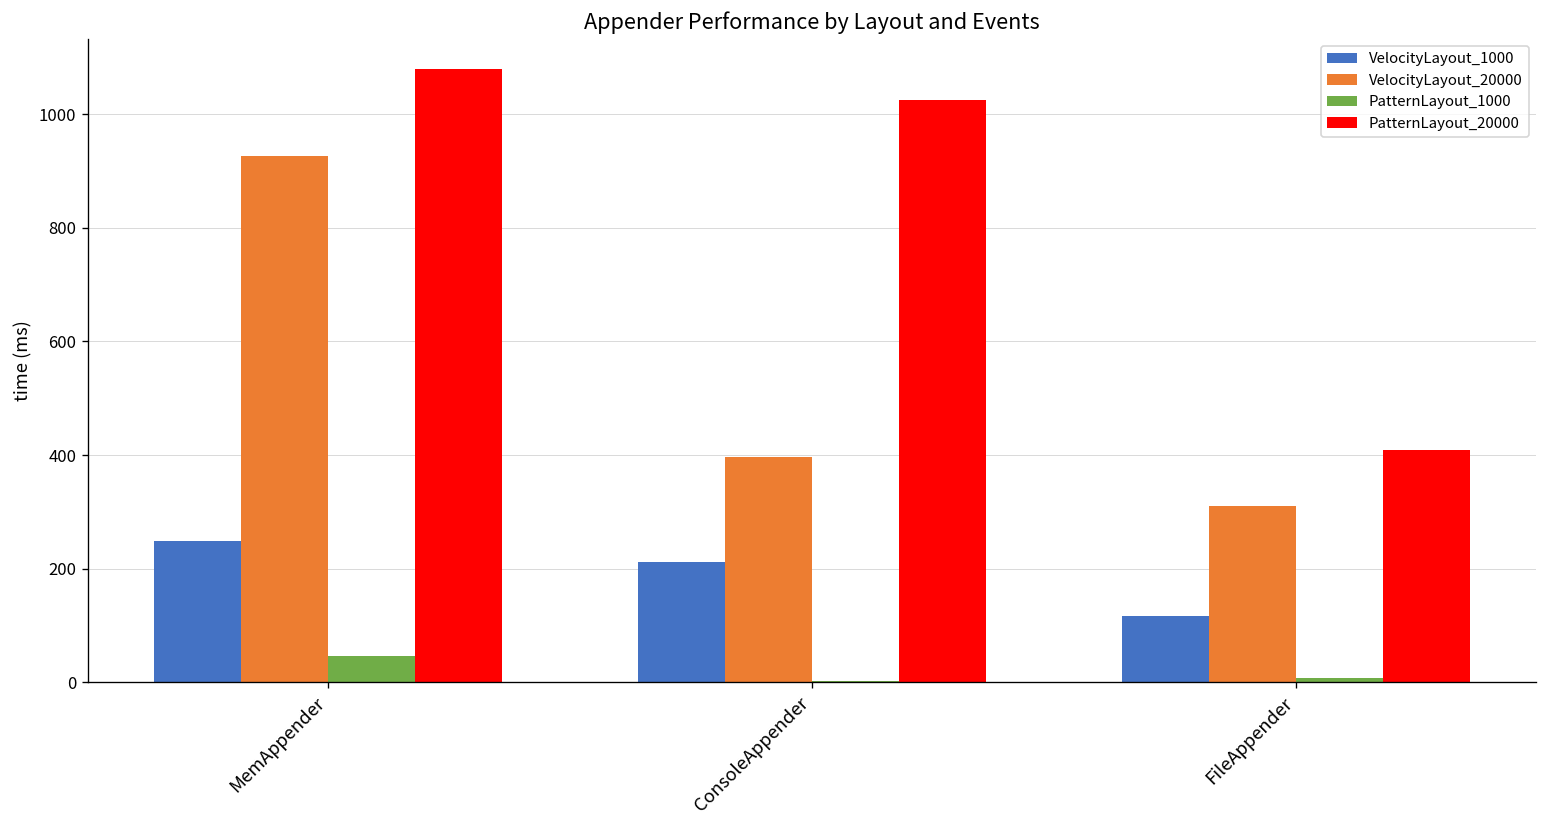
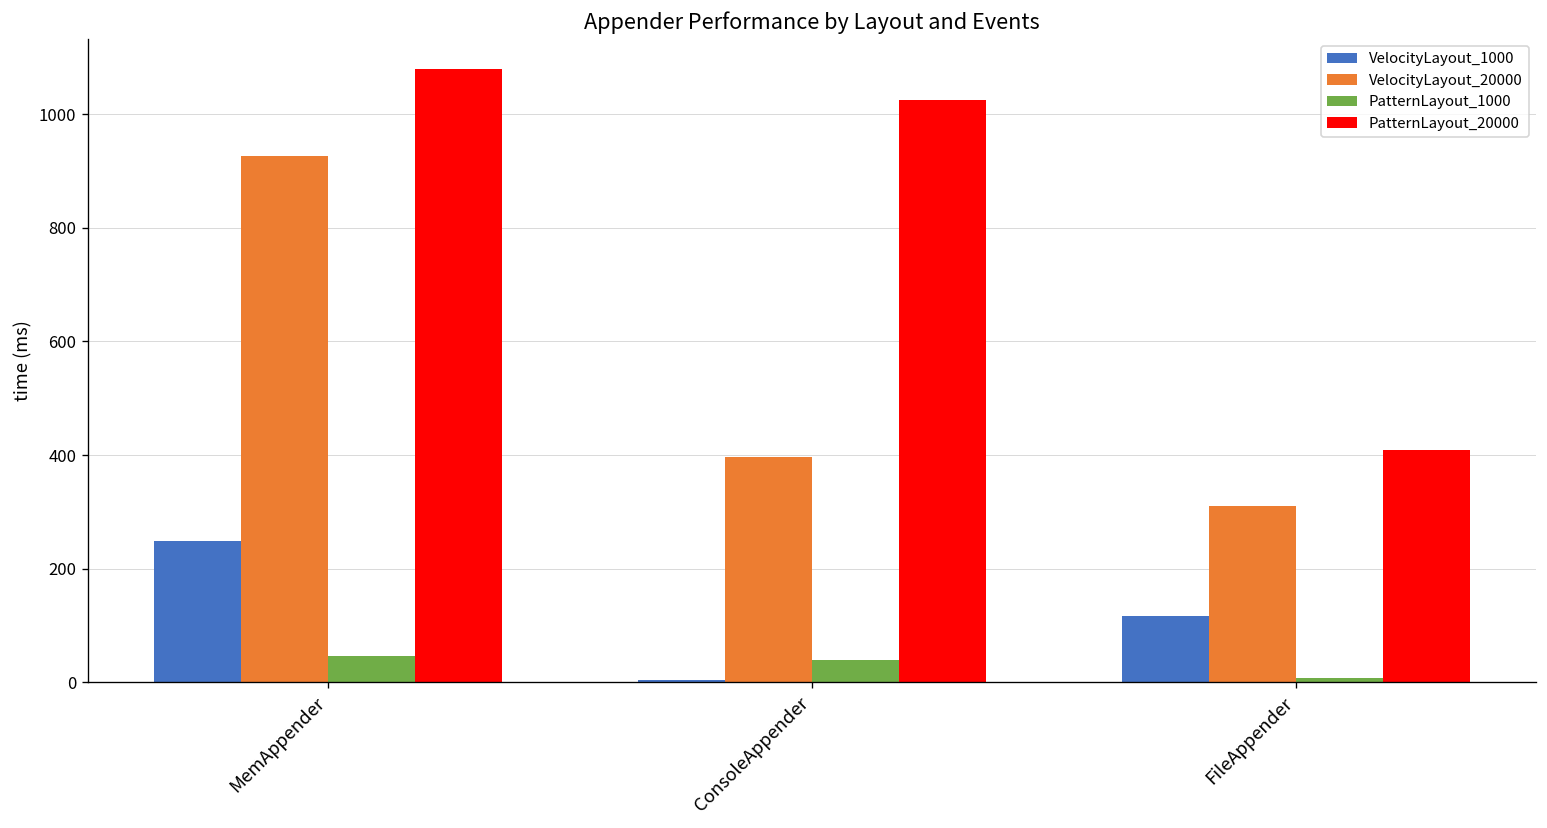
VelocityLayout_1000, ConsoleAppender: 210 -> 0
PatternLayout_1000, ConsoleAppender: 0 -> 40
